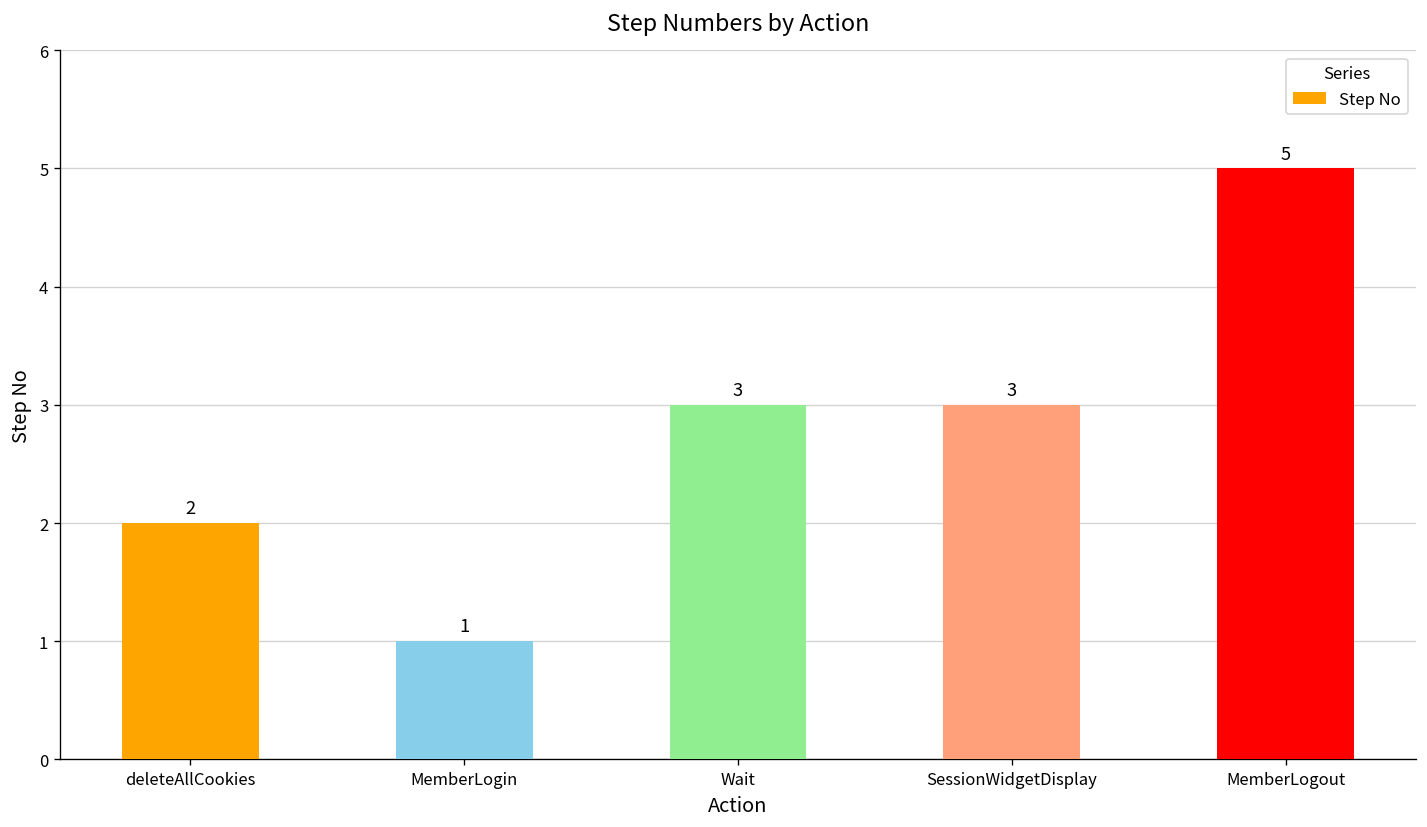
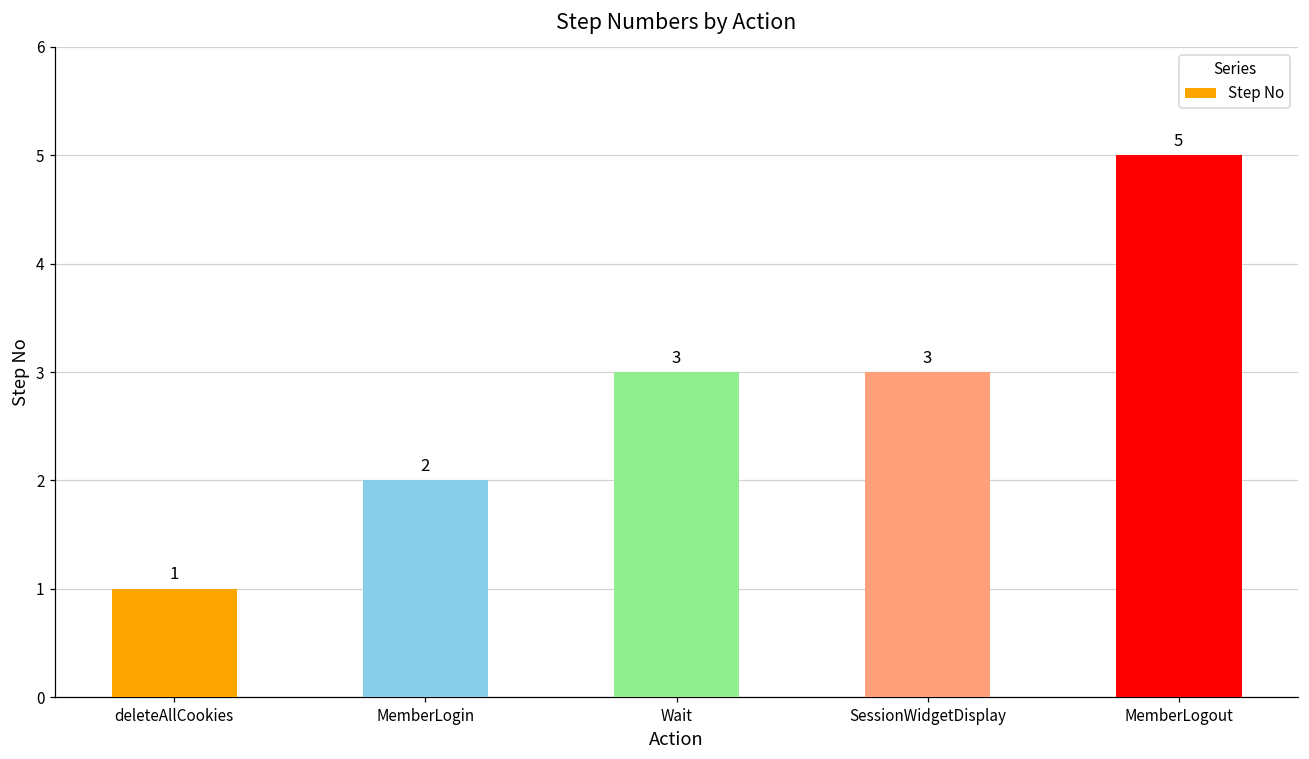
deleteAllCookies: 2 -> 1
MemberLogin: 1 -> 2
